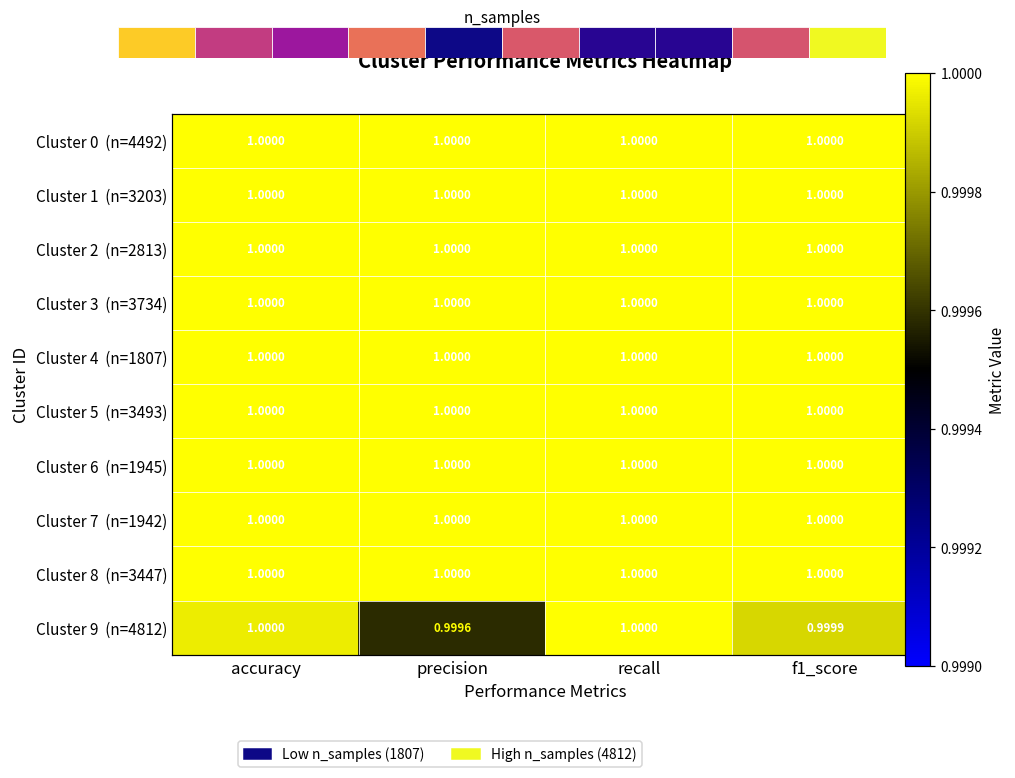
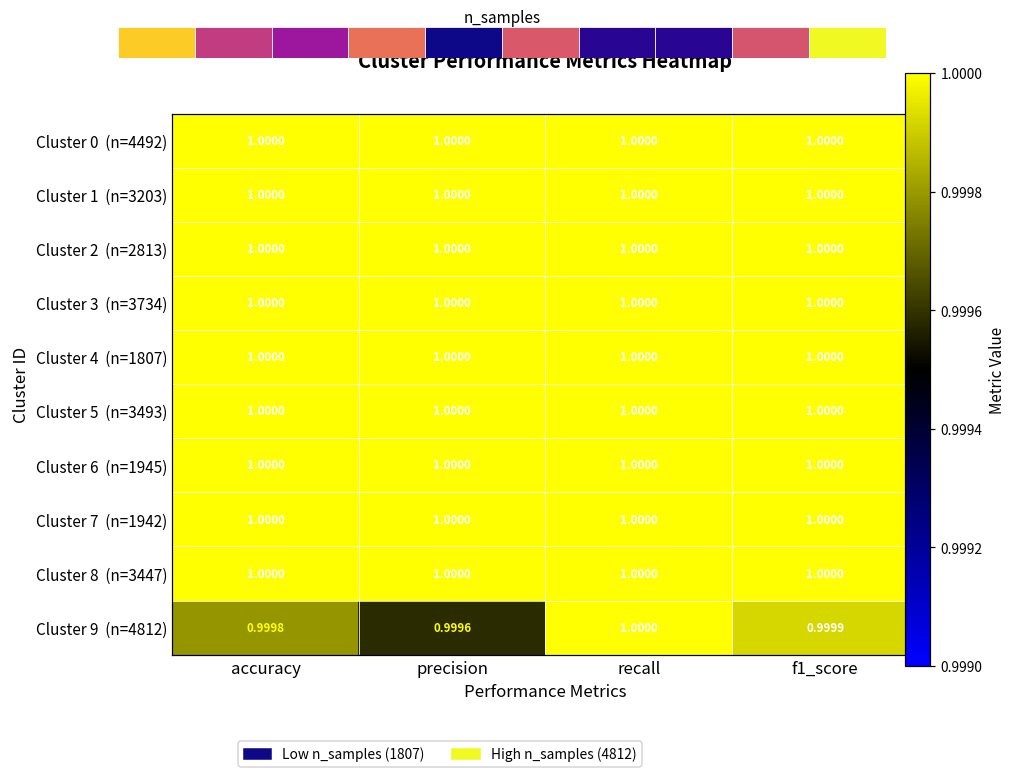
Cluster Performance Metrics Heatmap, Cluster 9 (n=4812), accuracy: 1.0000 -> 0.9998
